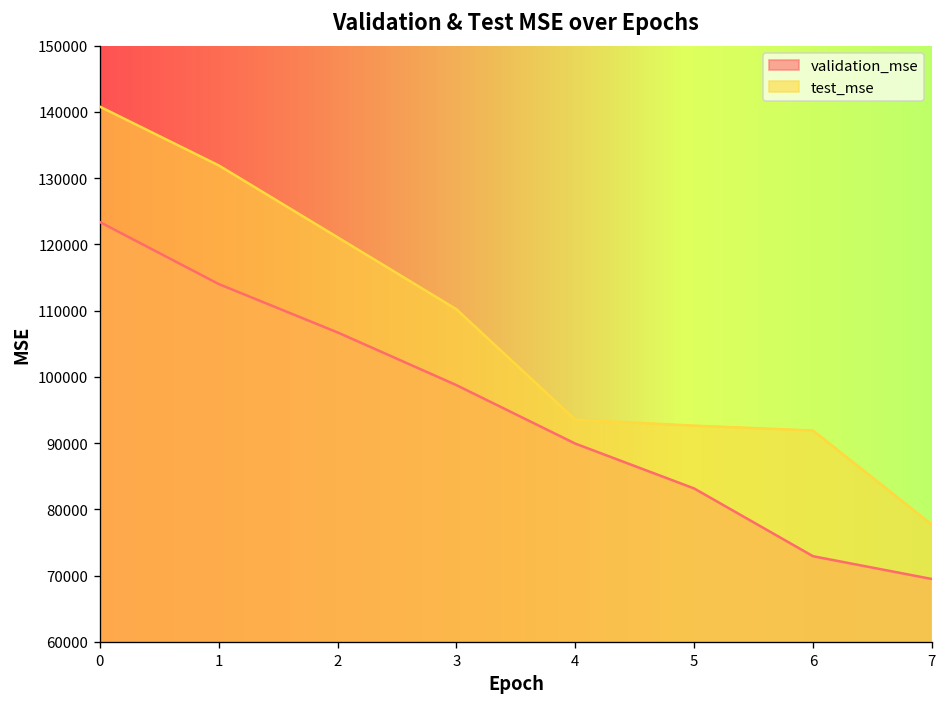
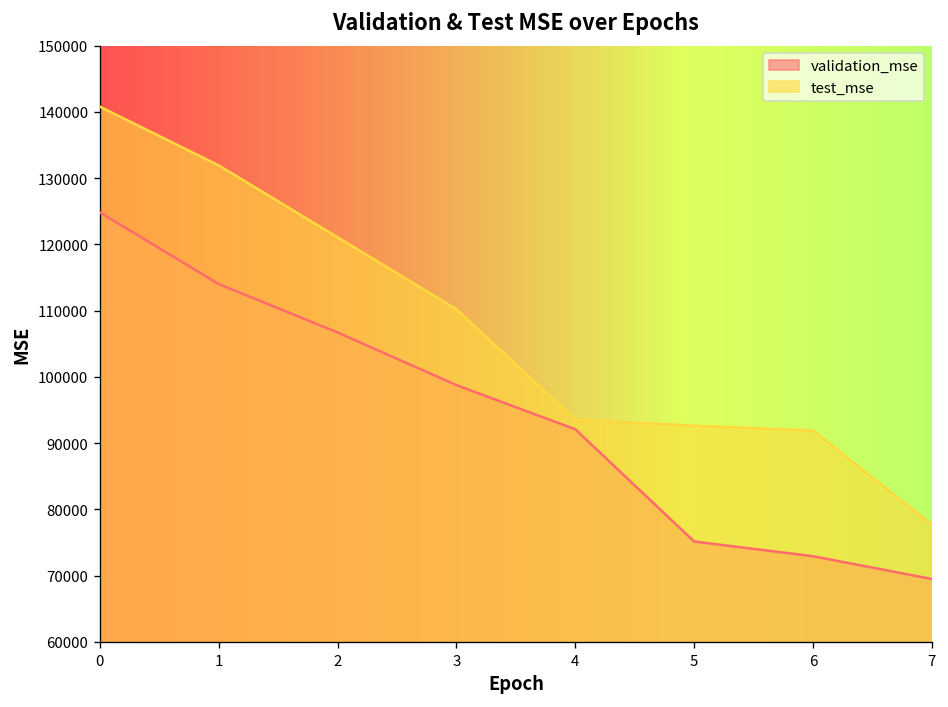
validation_mse, 0: 123000 -> 125000
validation_mse, 4: 90000 -> 92000
validation_mse, 5: 83000 -> 75000
